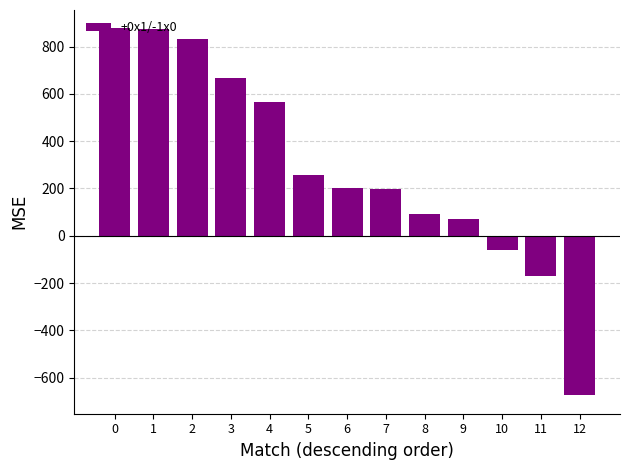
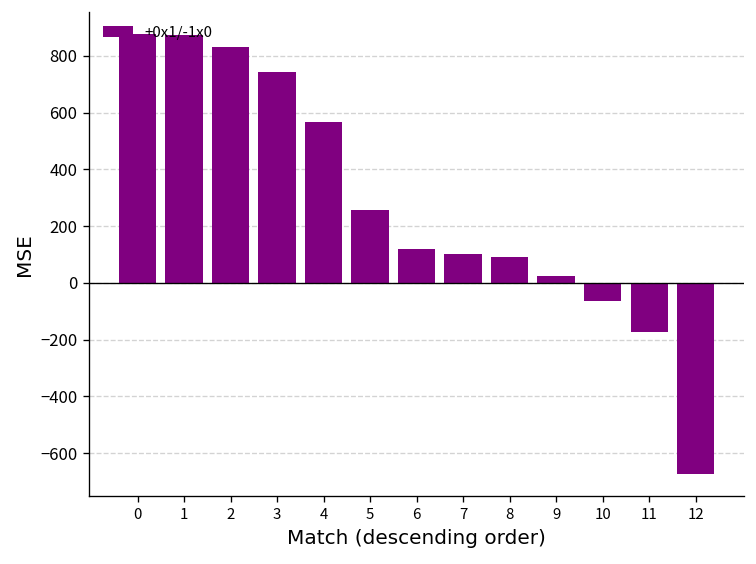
3: 670 -> 740
6: 200 -> 120
7: 200 -> 100
9: 70 -> 20
